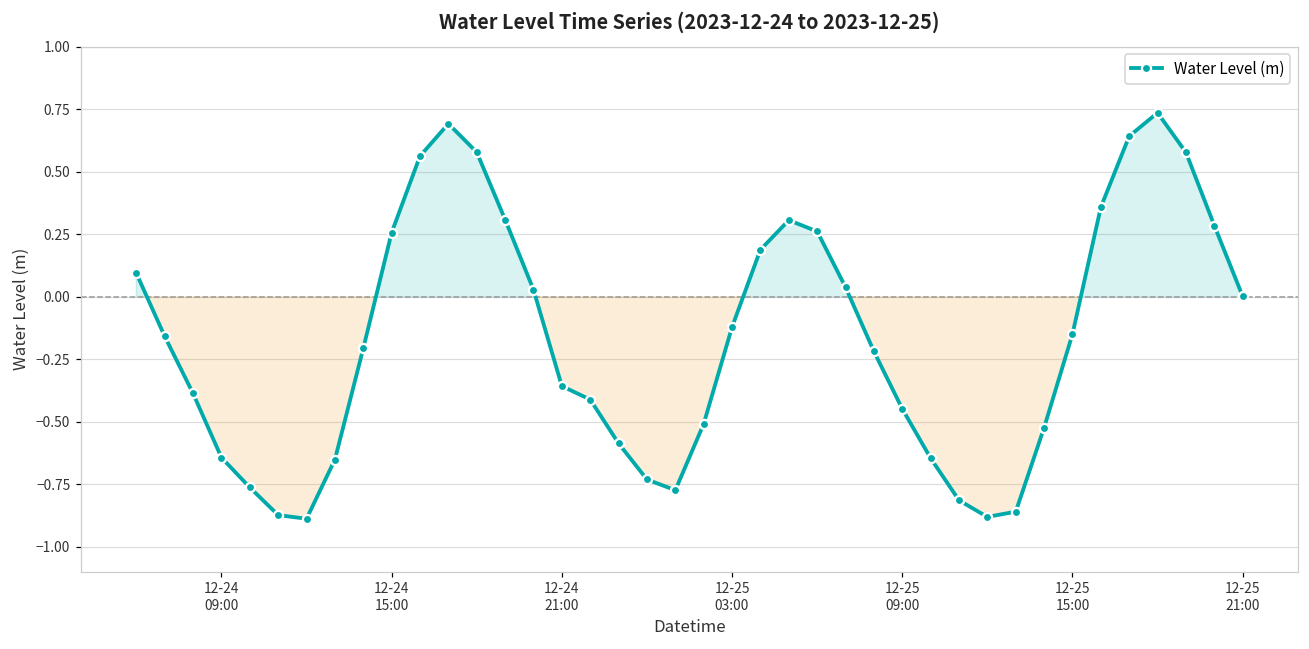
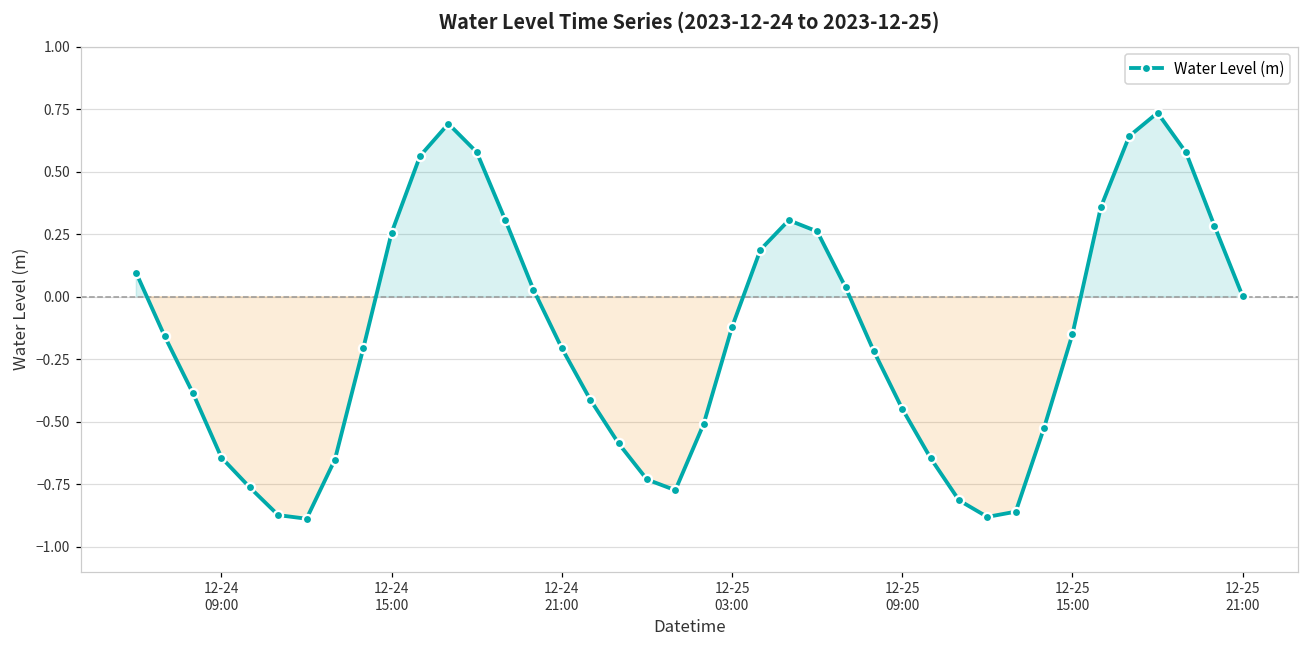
12-24 21:00: -0.36 -> -0.21
